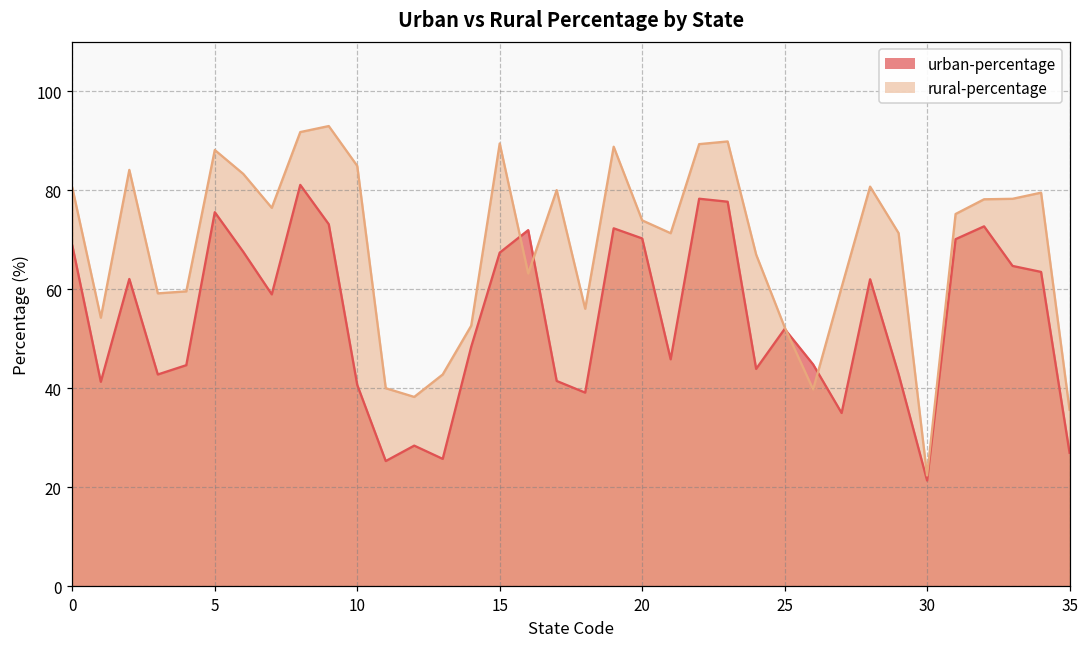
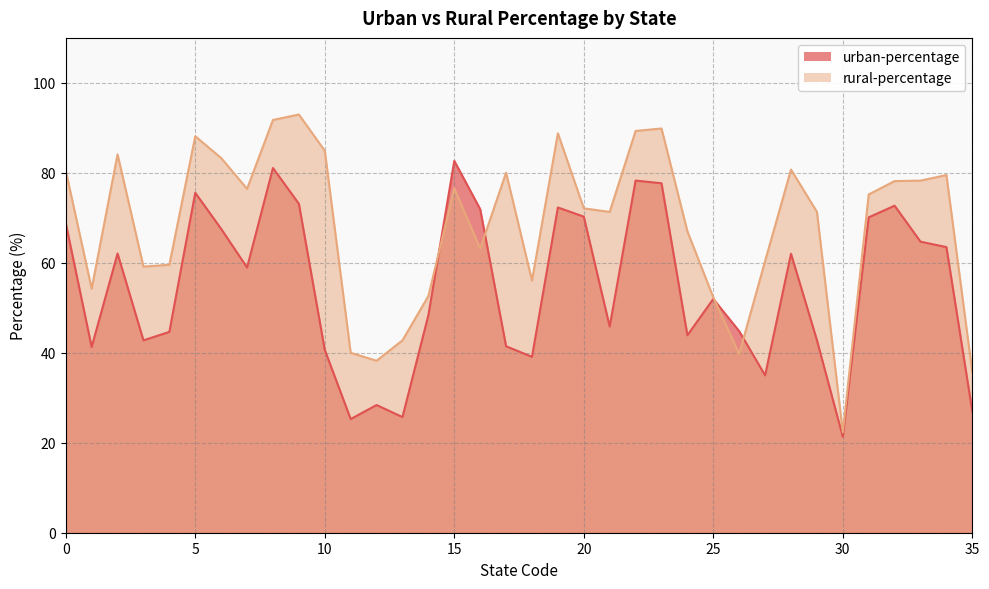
urban-percentage, 15: 67 -> 83
rural-percentage, 15: 89 -> 77
rural-percentage, 20: 74 -> 72
